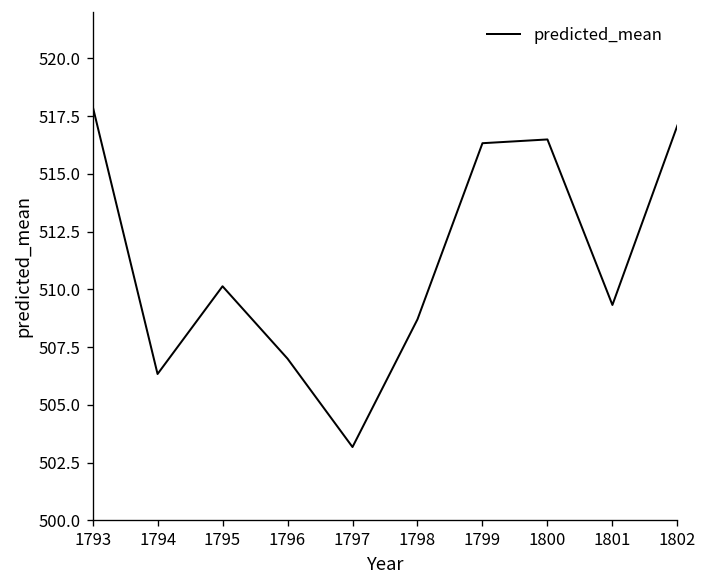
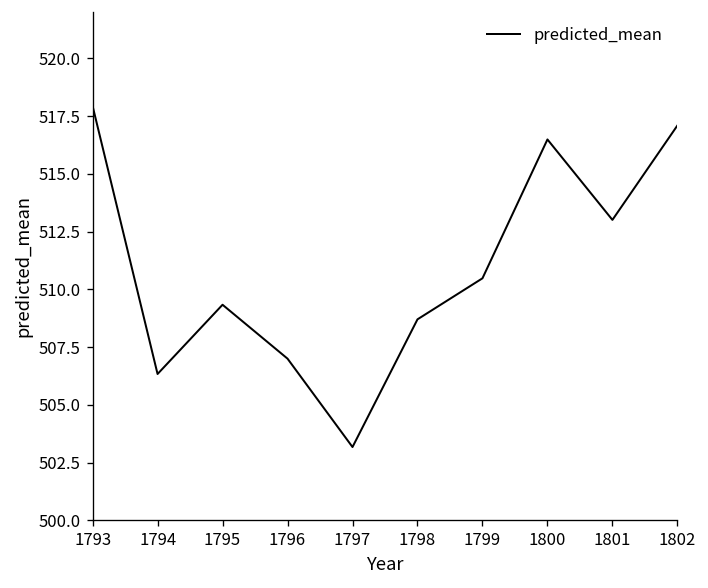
1795: 510.1 -> 509.3
1799: 516.3 -> 510.5
1801: 509.3 -> 513.0
